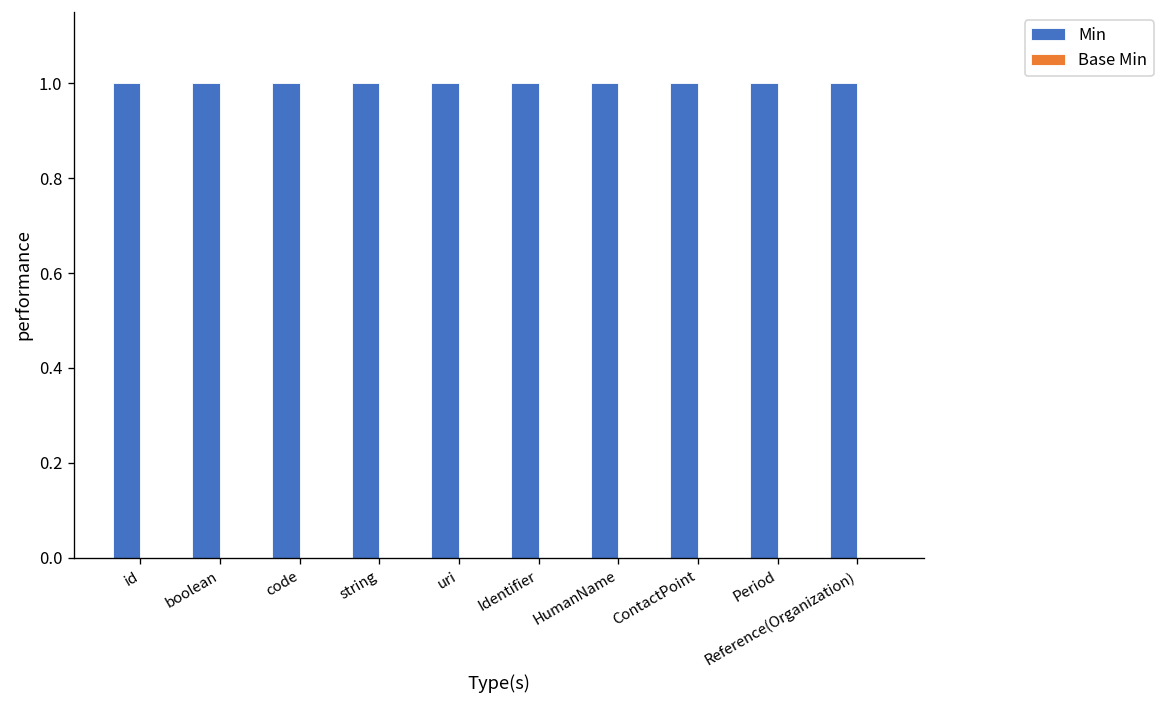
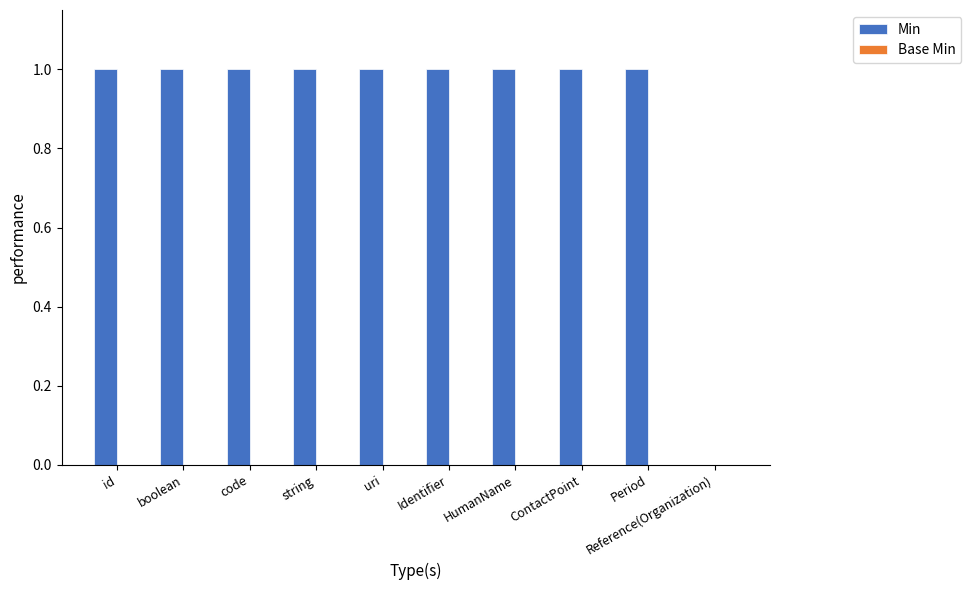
Min, Reference(Organization): 1 -> 0
